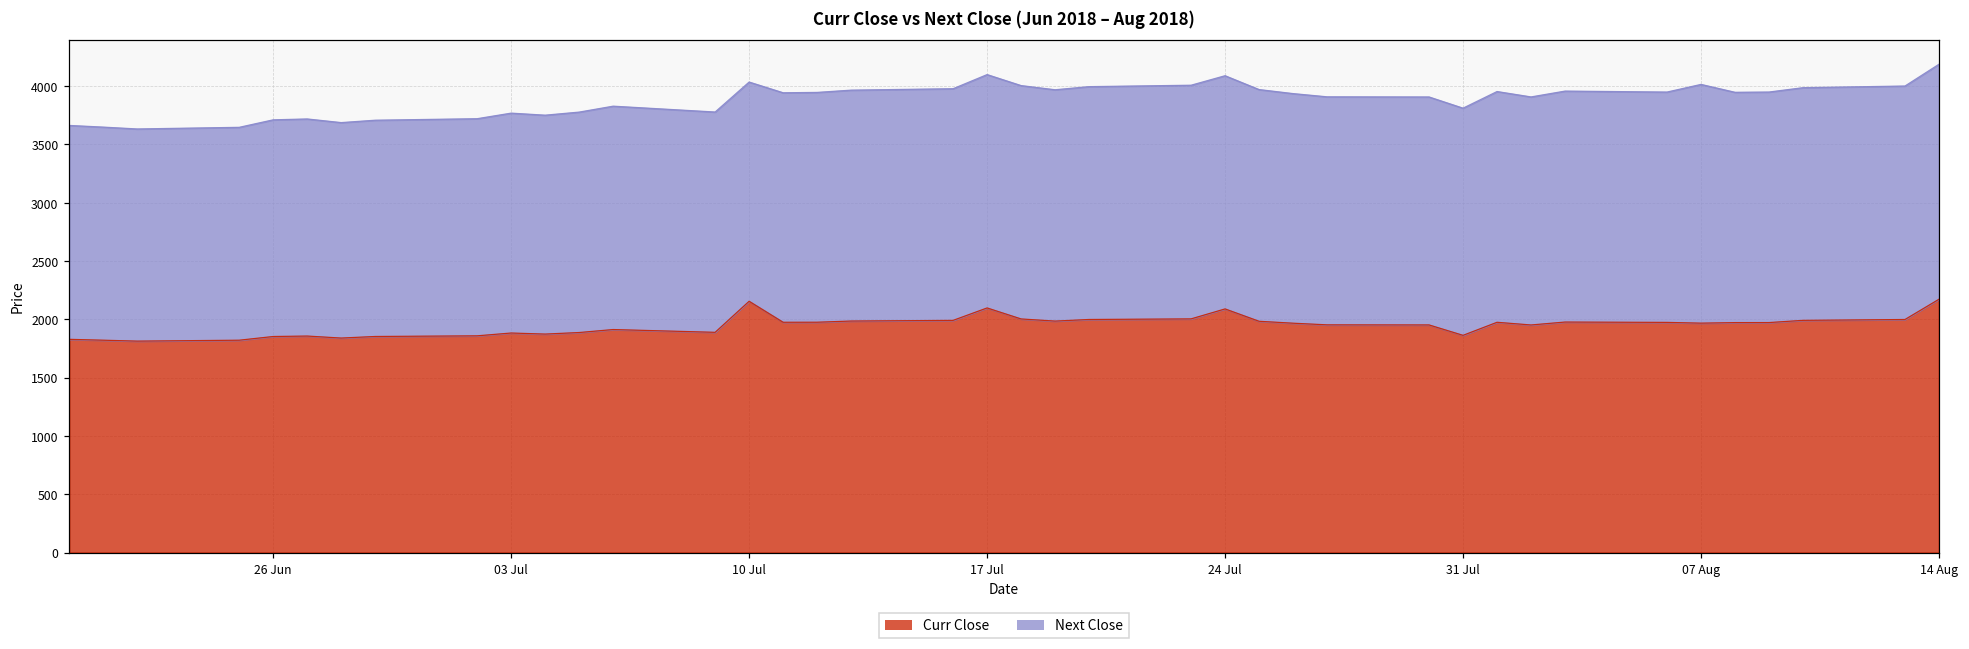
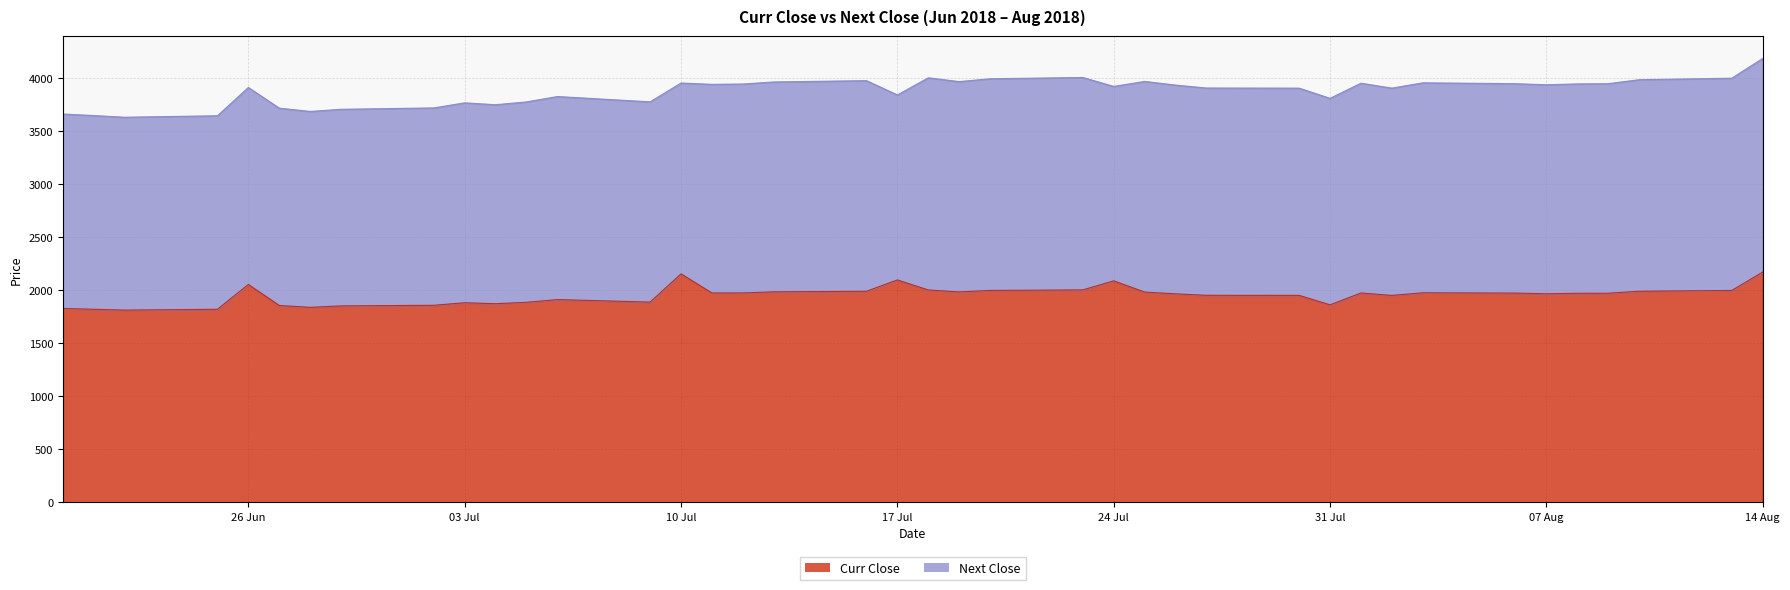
Curr Close, 26 Jun: 1850 -> 2060
Next Close, 10 Jul: 1880 -> 1800
Next Close, 17 Jul: 2000 -> 1750
Next Close, 24 Jul: 2000 -> 1830
Next Close, 07 Aug: 2050 -> 1970
